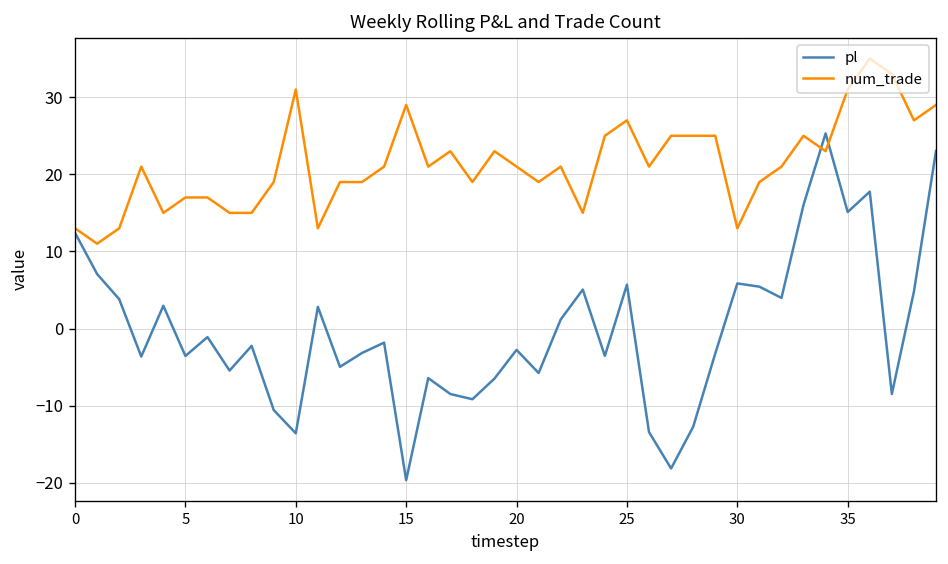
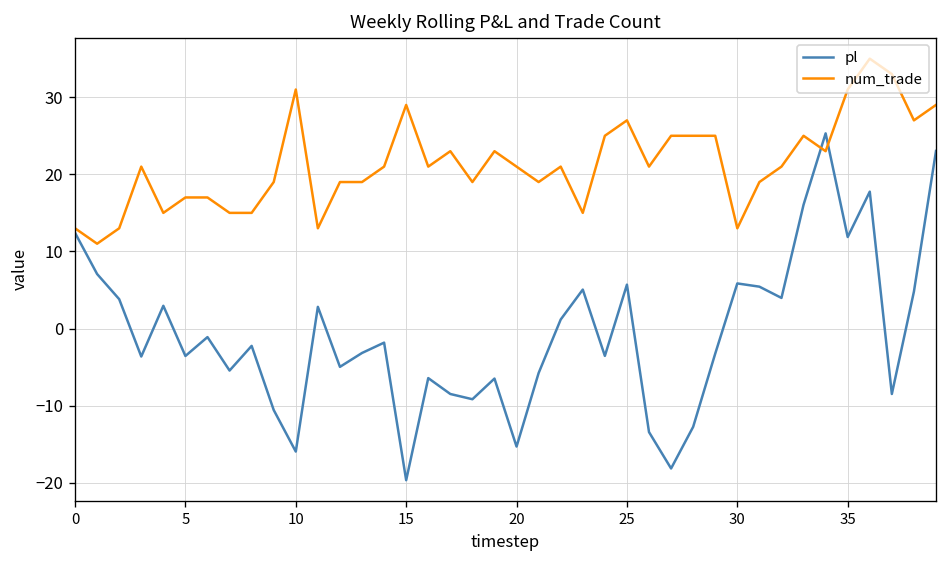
pl, 10: -14 -> -16
pl, 20: -3 -> -15
pl, 35: 15 -> 12
